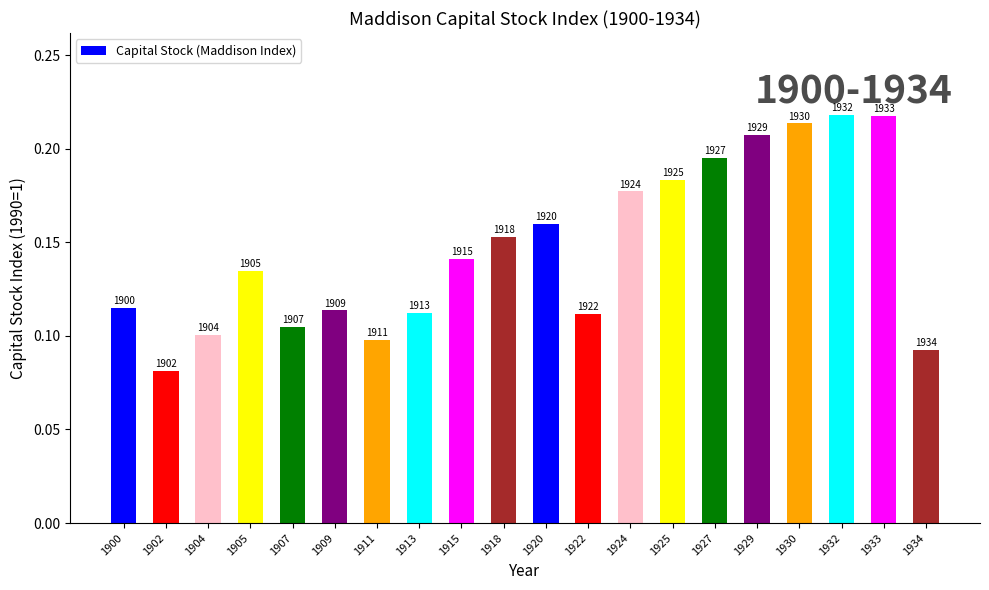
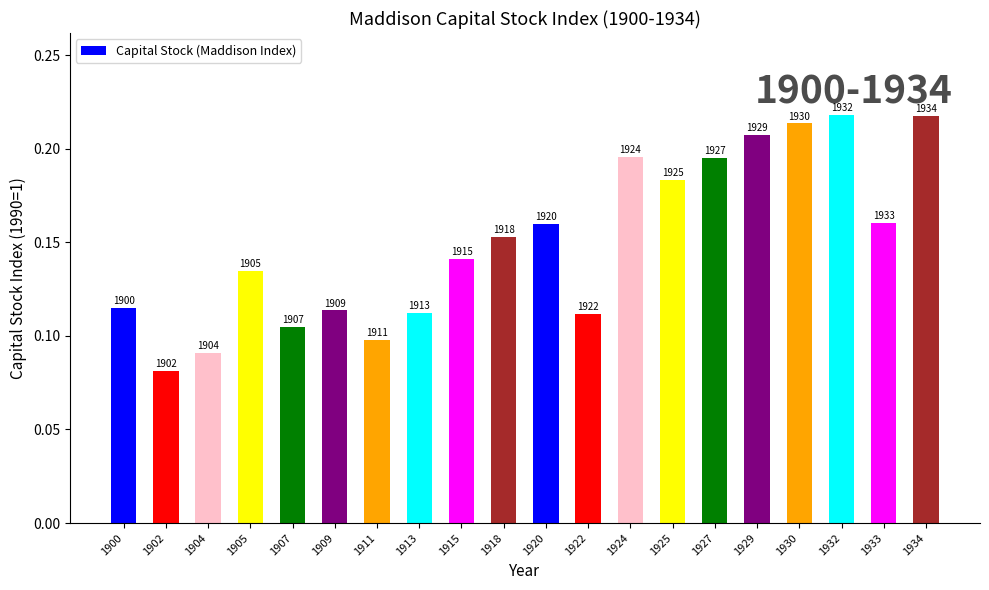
1904: 0.101 -> 0.091
1924: 0.177 -> 0.196
1933: 0.218 -> 0.160
1934: 0.093 -> 0.217
